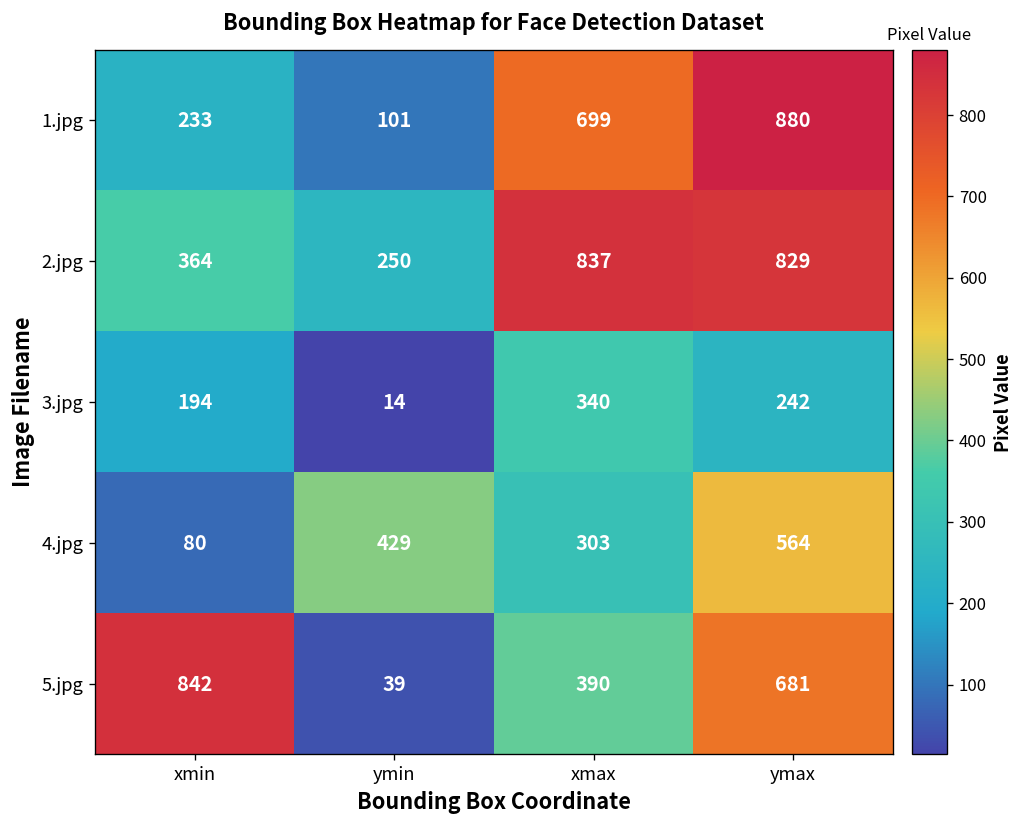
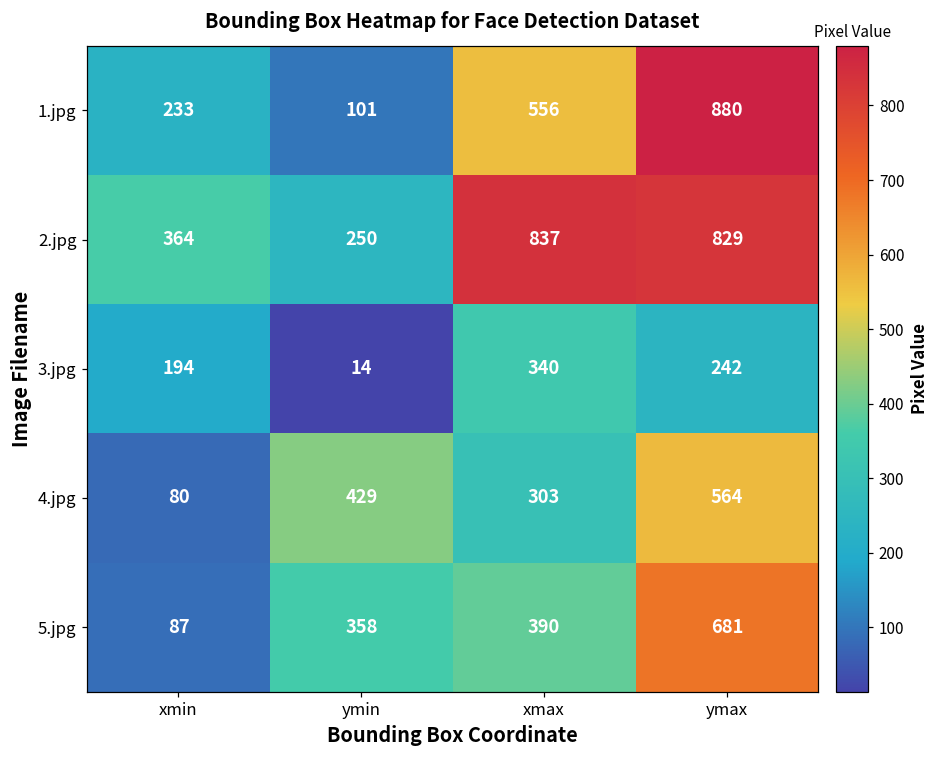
1.jpg, xmax: 699 -> 556
5.jpg, xmin: 842 -> 87
5.jpg, ymin: 39 -> 358
